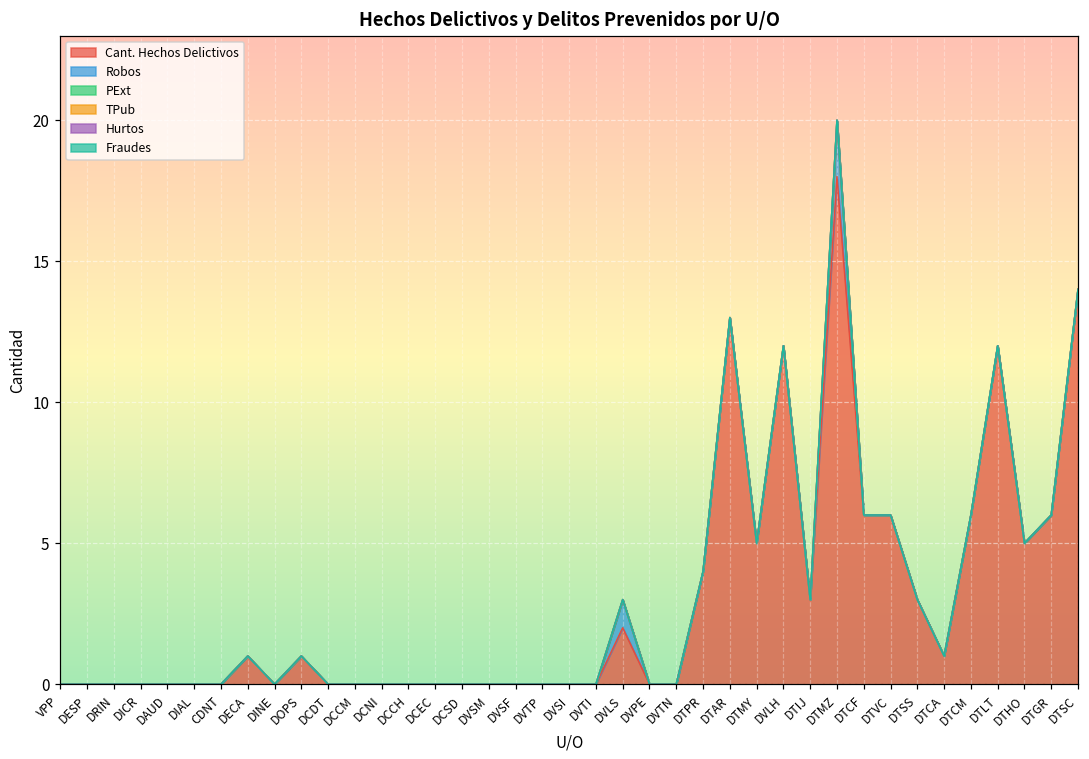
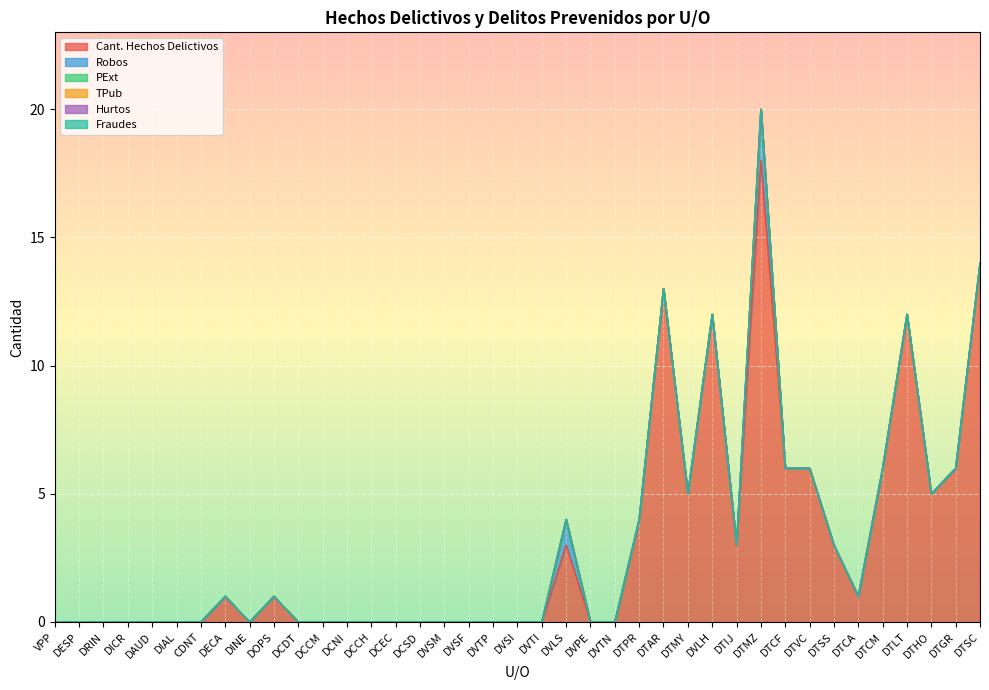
Cant. Hechos Delictivos, DVLS: 2 -> 3
